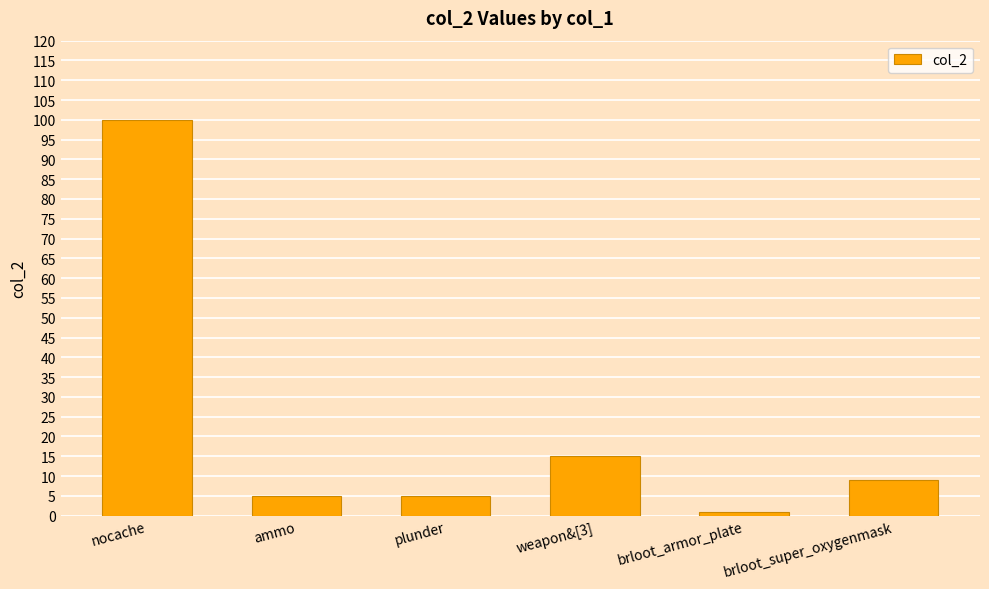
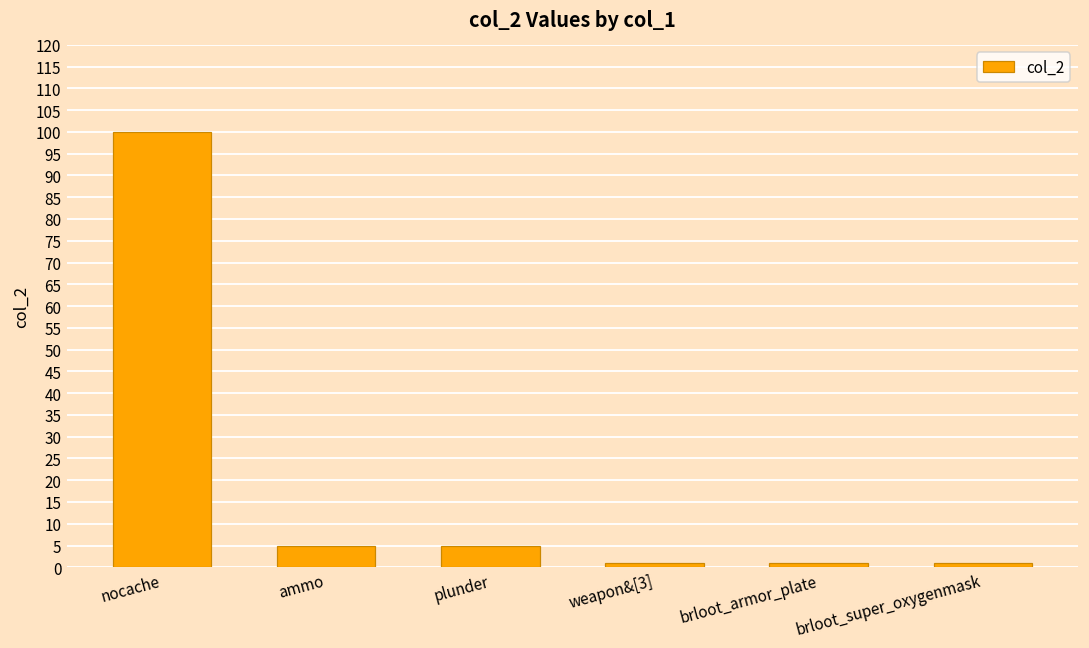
weapon&[3]: 15 -> 1
brloot_super_oxygenmask: 9 -> 1
